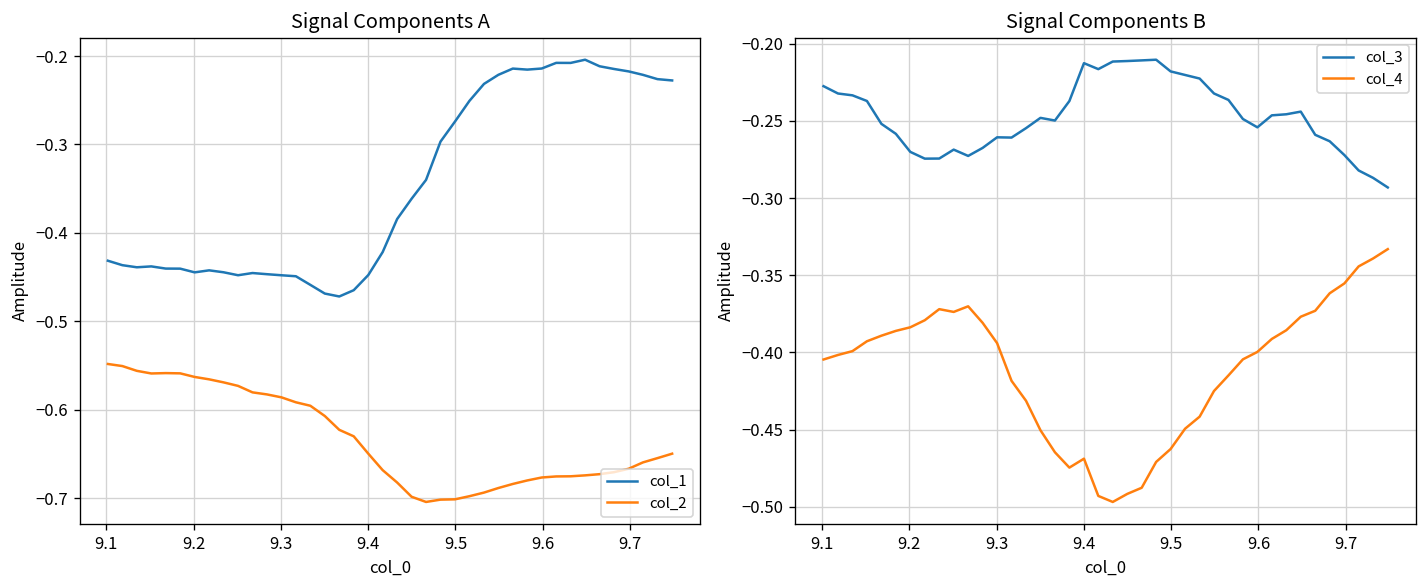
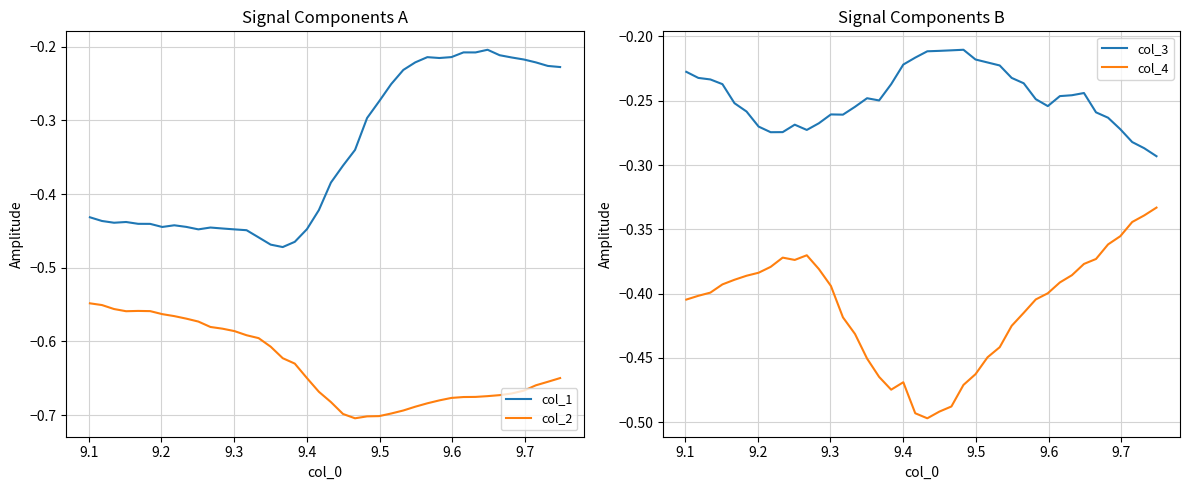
Signal Components B, col_3, 9.4: -0.213 -> -0.222
